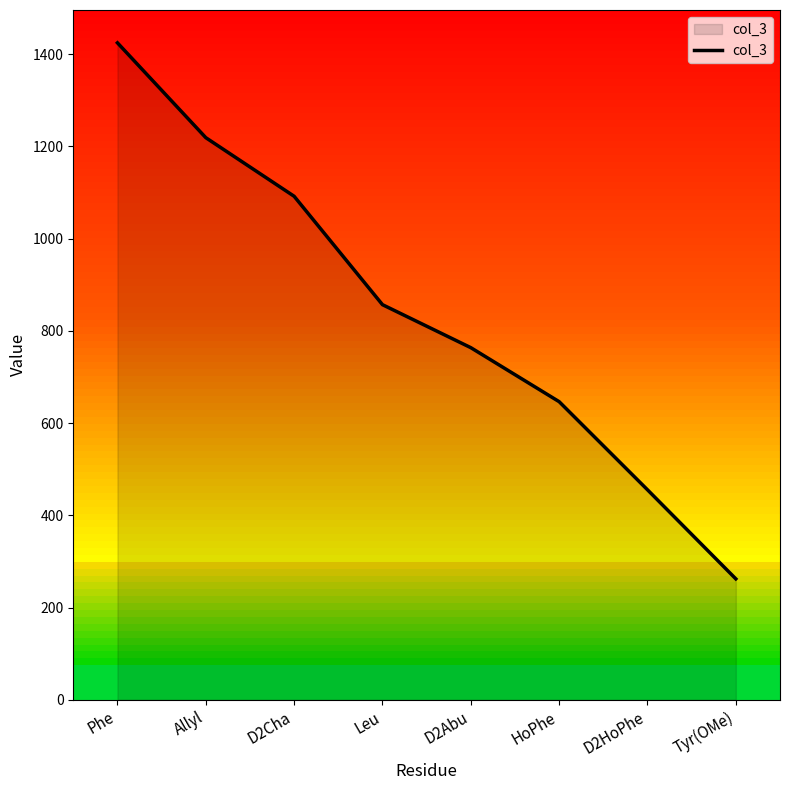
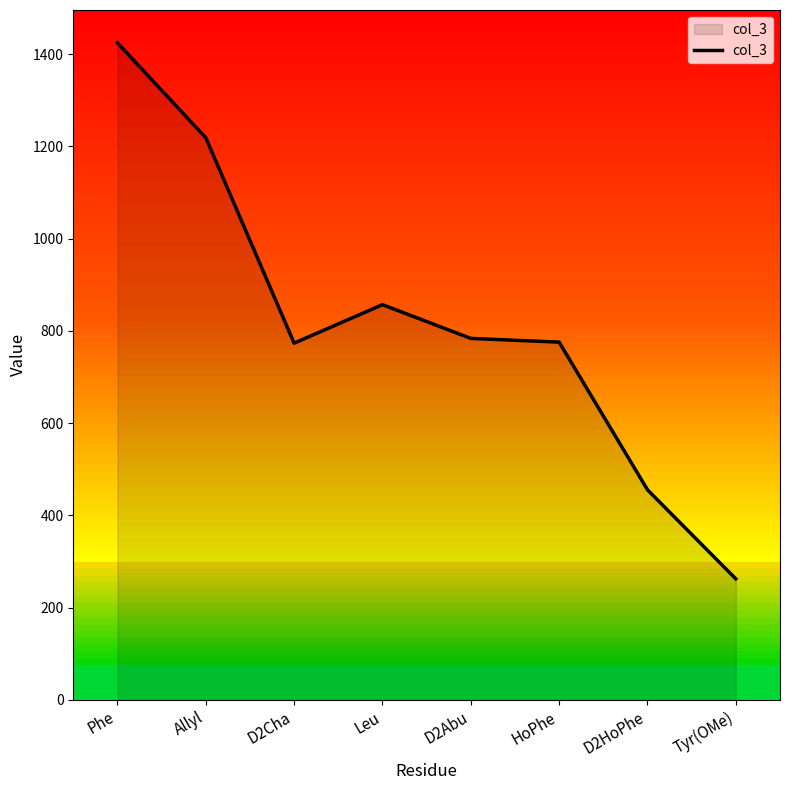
col_3, D2Cha: 1090 -> 770
col_3, D2Abu: 760 -> 780
col_3, HoPhe: 650 -> 780
